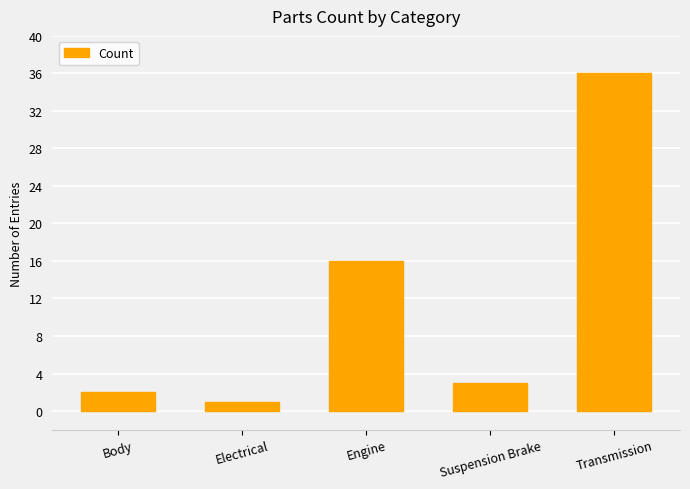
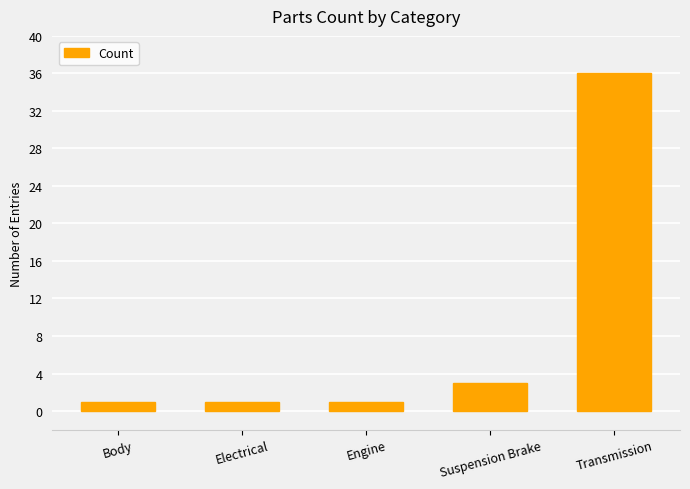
Body: 2 -> 1
Engine: 16 -> 1
